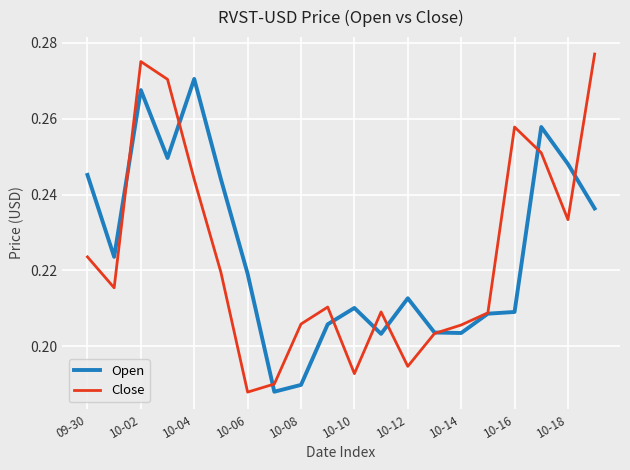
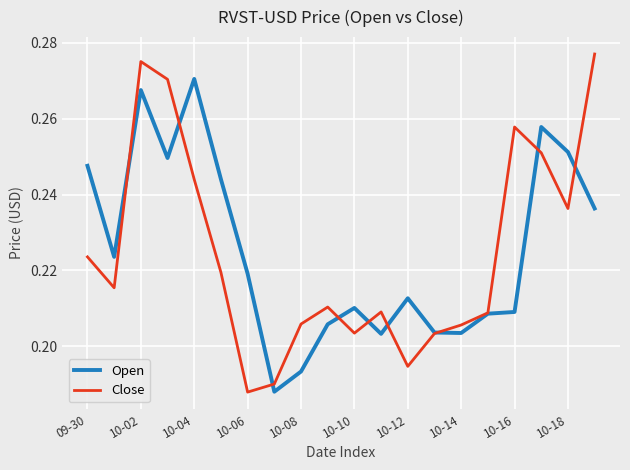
Open, 09-30: 0.245 -> 0.248
Open, 10-08: 0.190 -> 0.193
Close, 10-10: 0.193 -> 0.203
Open, 10-18: 0.248 -> 0.251
Close, 10-18: 0.233 -> 0.236
